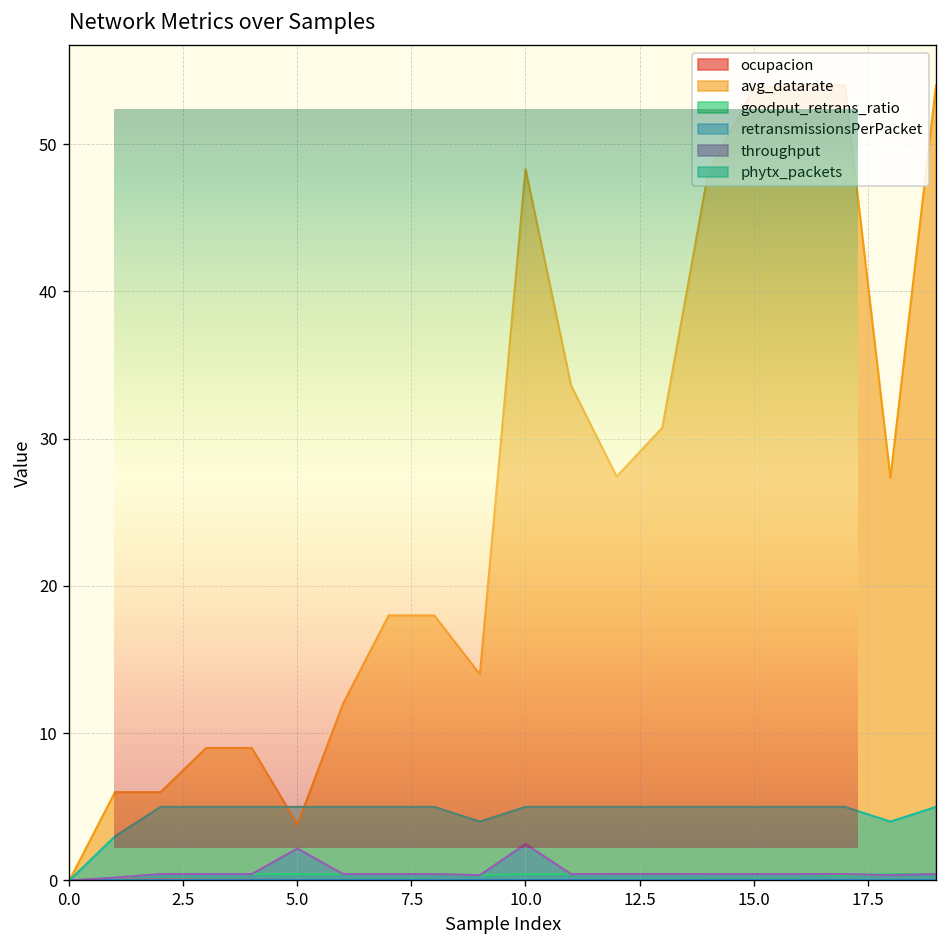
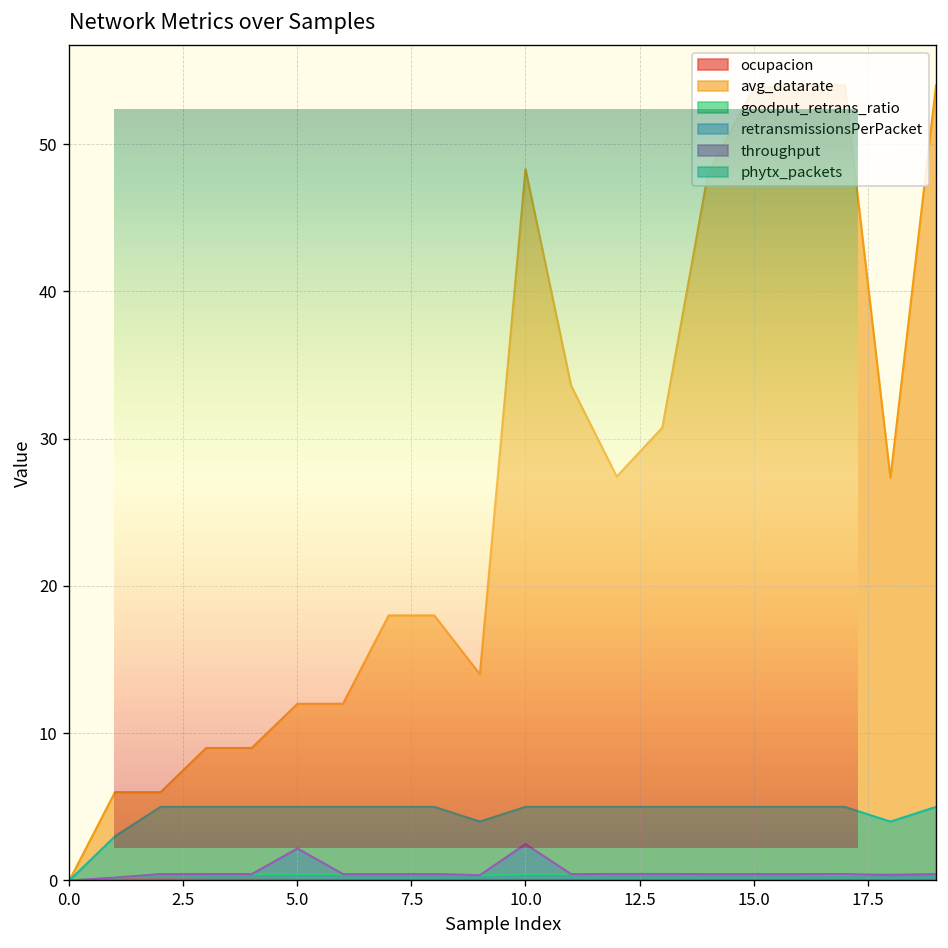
Network Metrics over Samples, avg_datarate, 5.0: 3.8 -> 12.0
